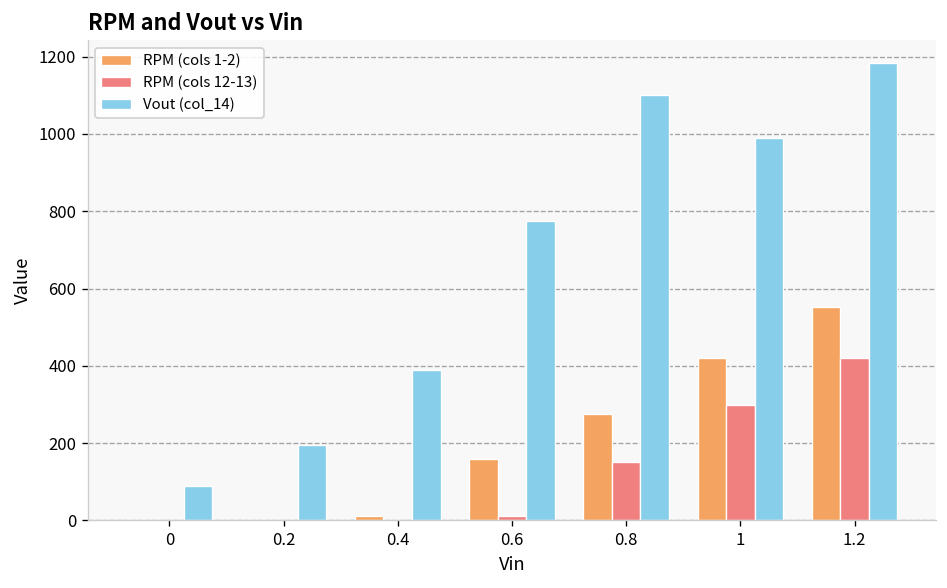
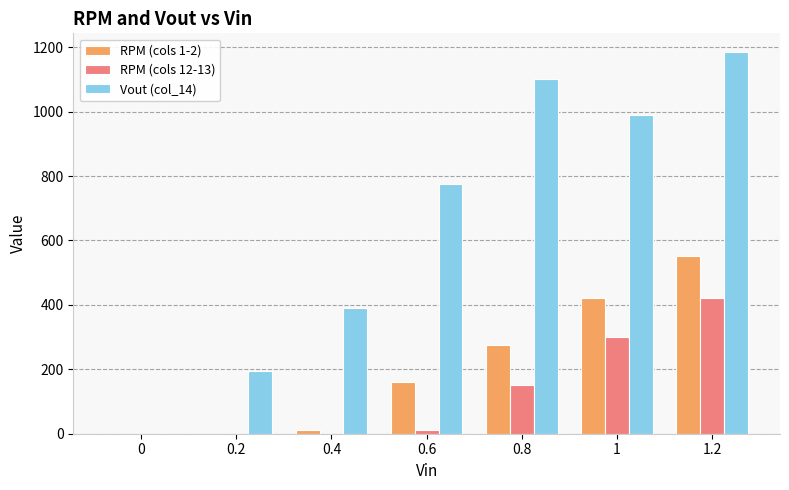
Vout (col_14), 0: 90 -> 0
